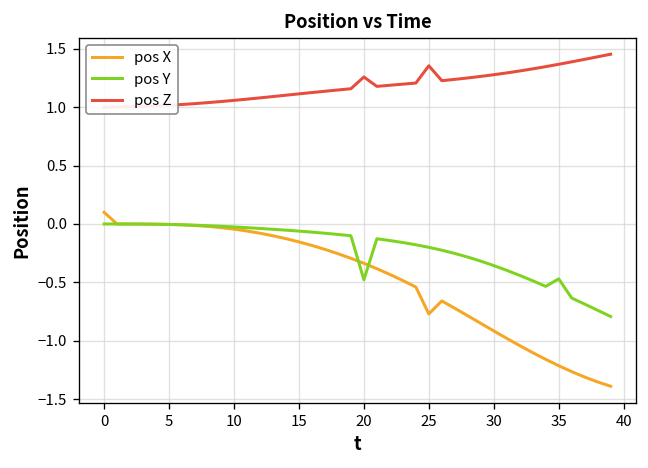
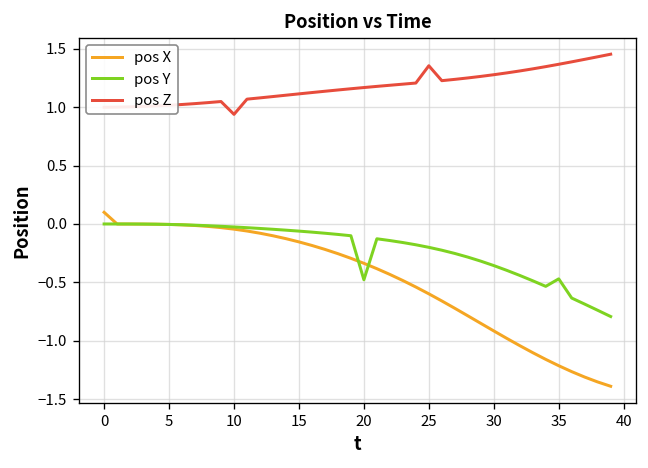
pos Z, 10: 1.1 -> 0.9
pos Z, 20: 1.3 -> 1.2
pos X, 25: -0.8 -> -0.6
